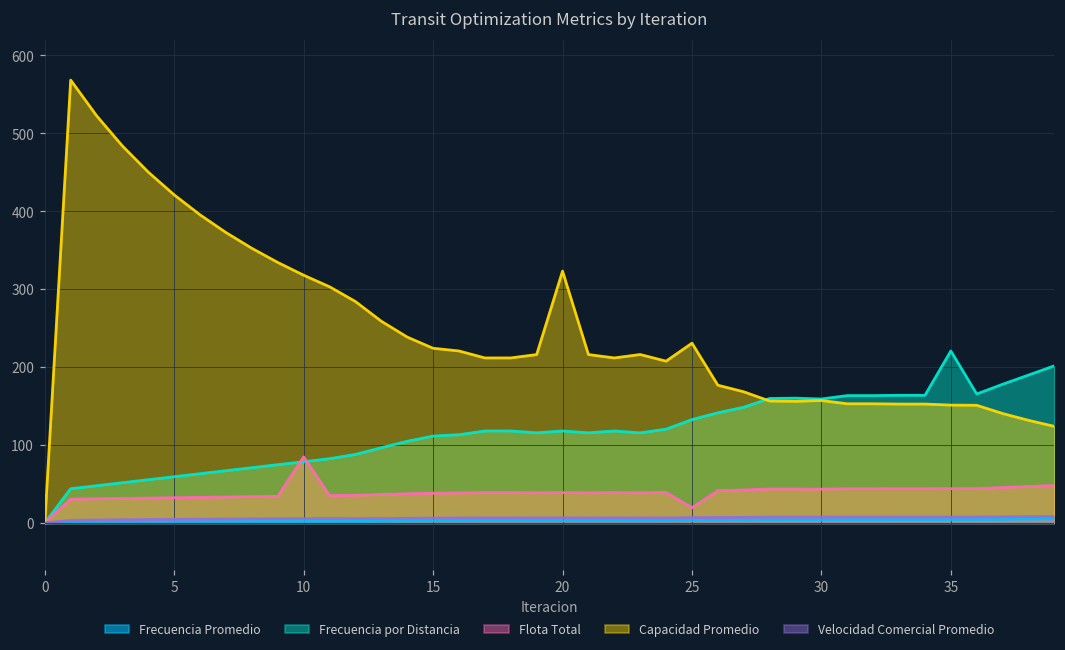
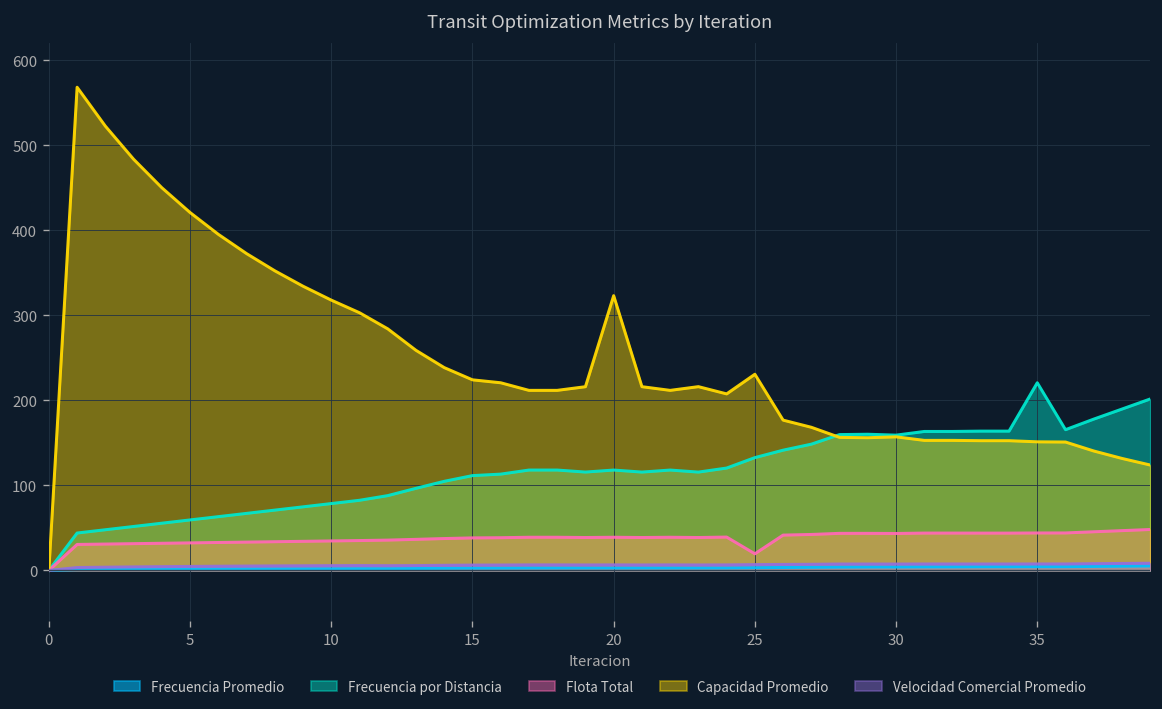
Flota Total, 10: 80 -> 30
